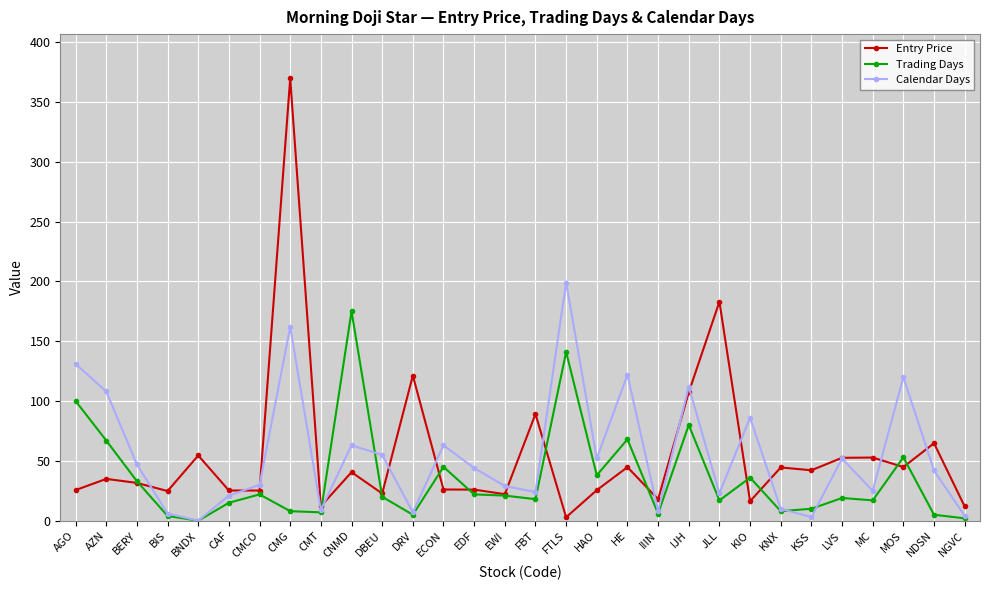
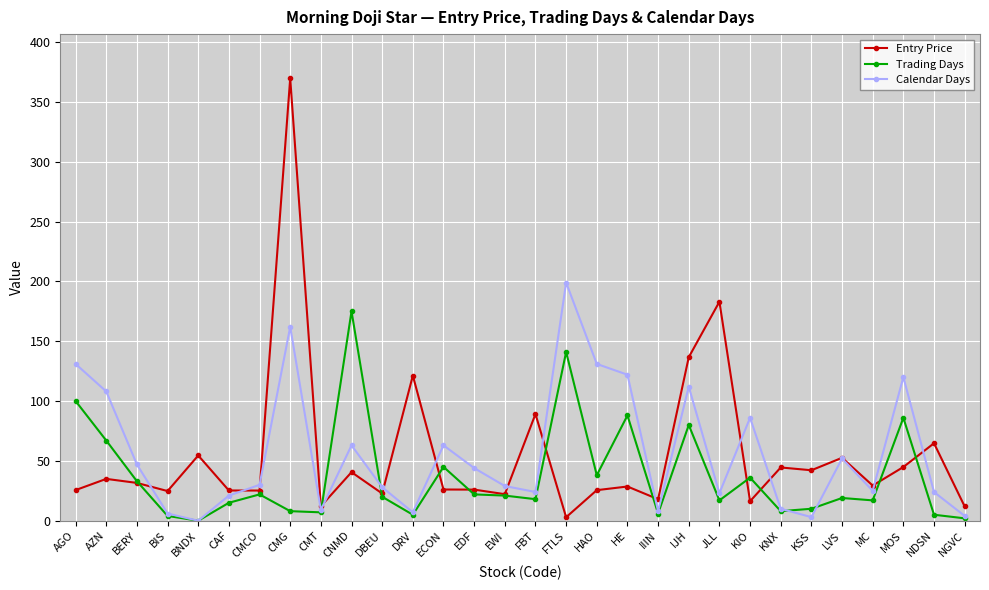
Calendar Days, DBEU: 55 -> 28
Calendar Days, HAO: 52 -> 131
Entry Price, HE: 45 -> 29
Trading Days, HE: 68 -> 88
Entry Price, IJH: 107 -> 137
Entry Price, MC: 53 -> 29
Trading Days, MOS: 53 -> 86
Calendar Days, NDSN: 42 -> 24
